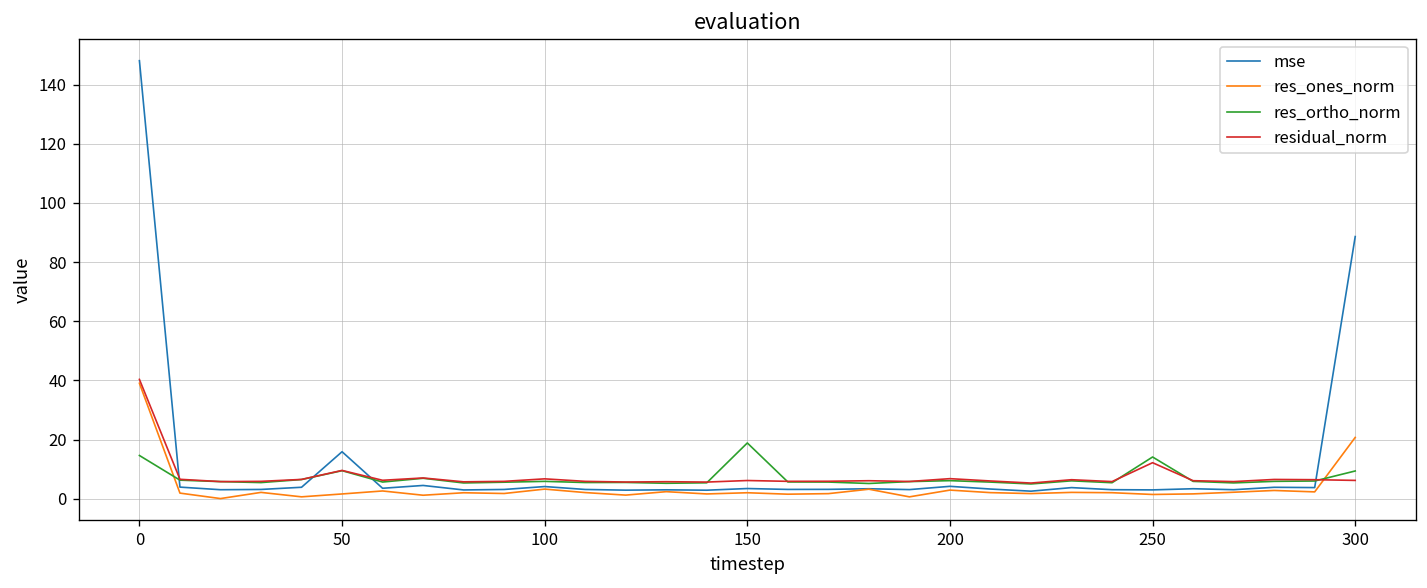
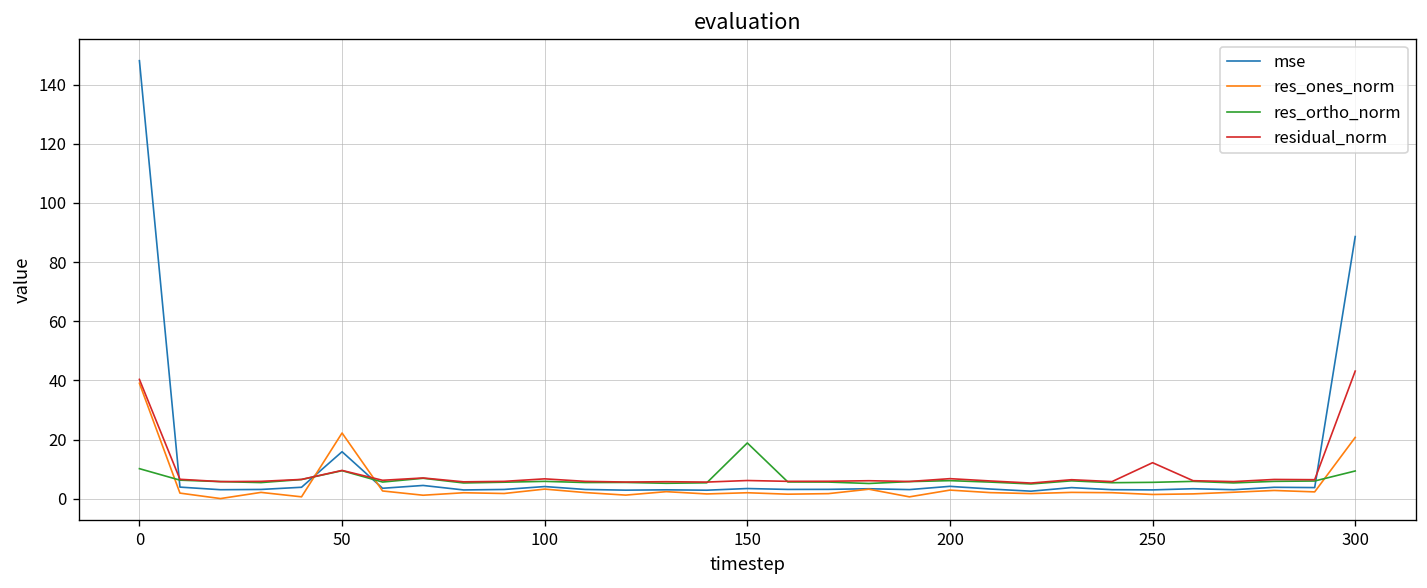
res_ortho_norm, 0: 15 -> 10
res_ones_norm, 50: 2 -> 22
res_ortho_norm, 250: 14 -> 6
residual_norm, 300: 6 -> 43
